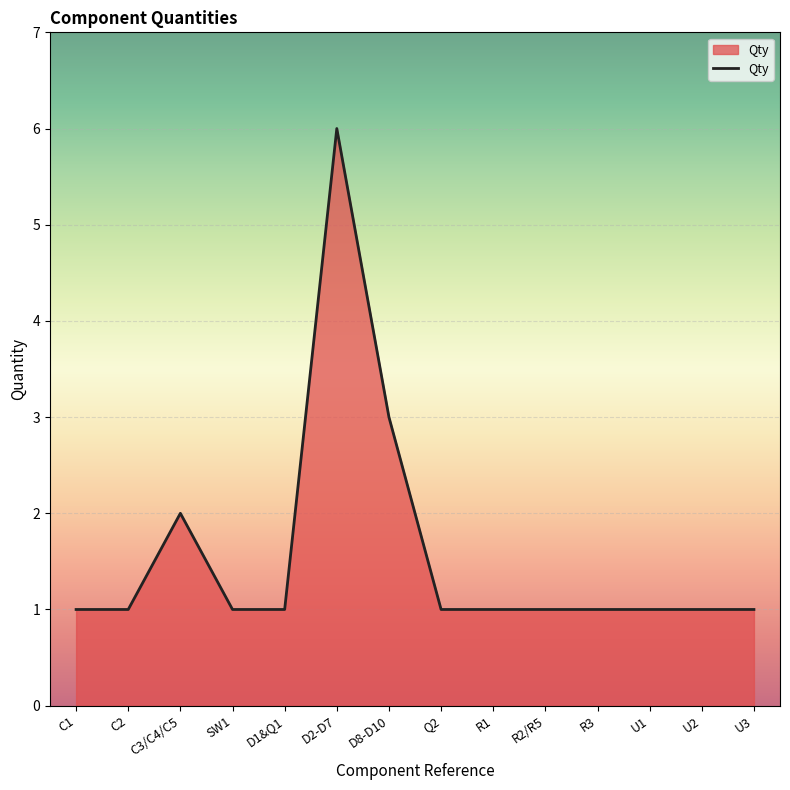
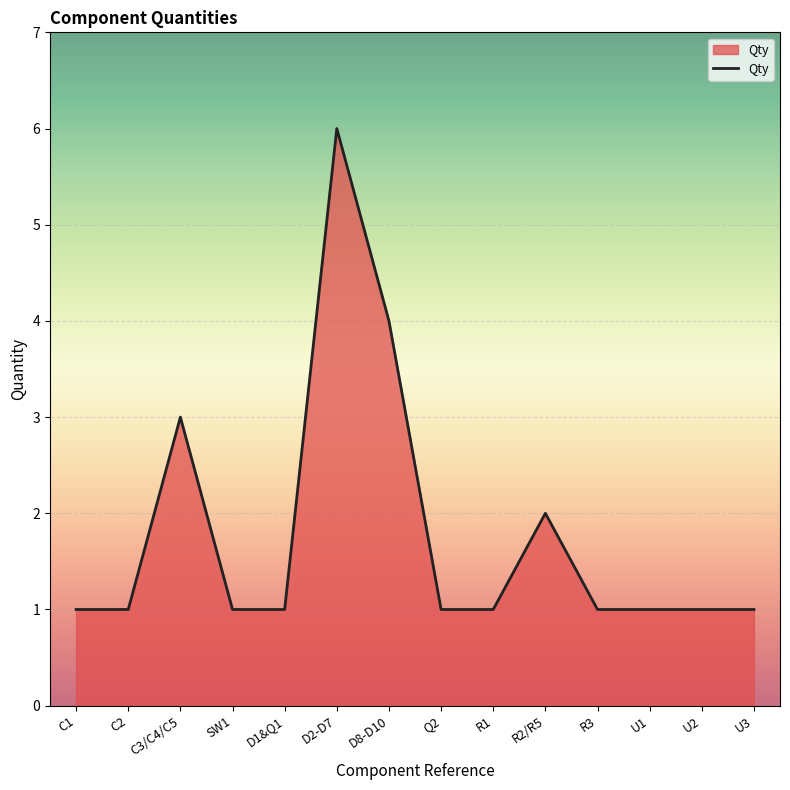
C3/C4/C5: 2 -> 3
D8-D10: 3 -> 4
R2/R5: 1 -> 2
